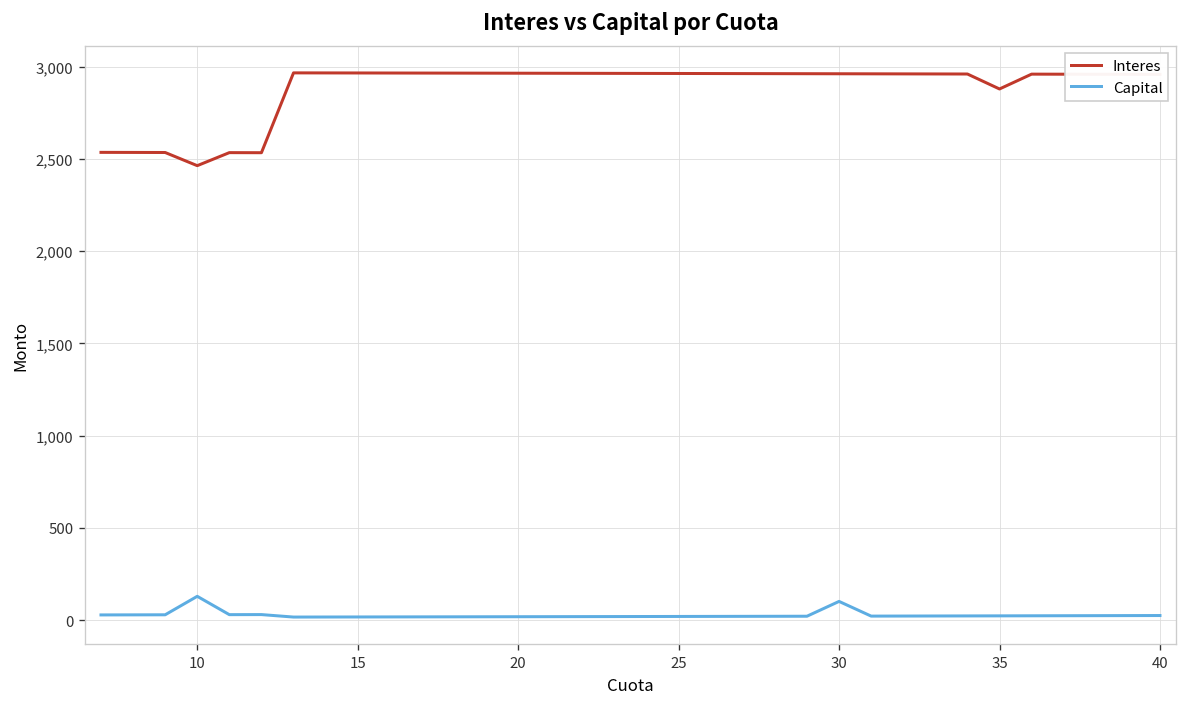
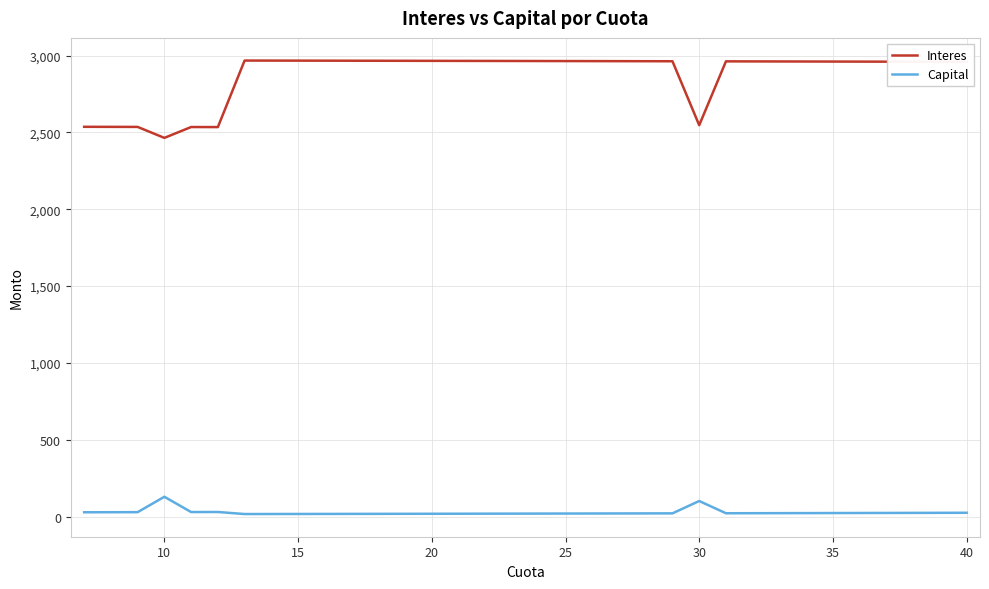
Interes, 30: 2,960 -> 2,550
Interes, 35: 2,880 -> 2,960
